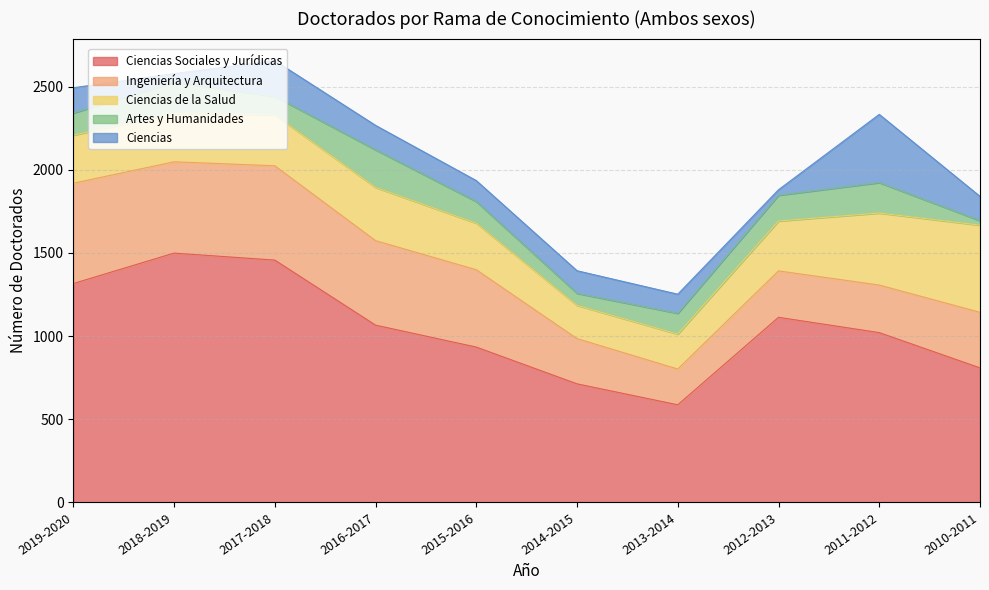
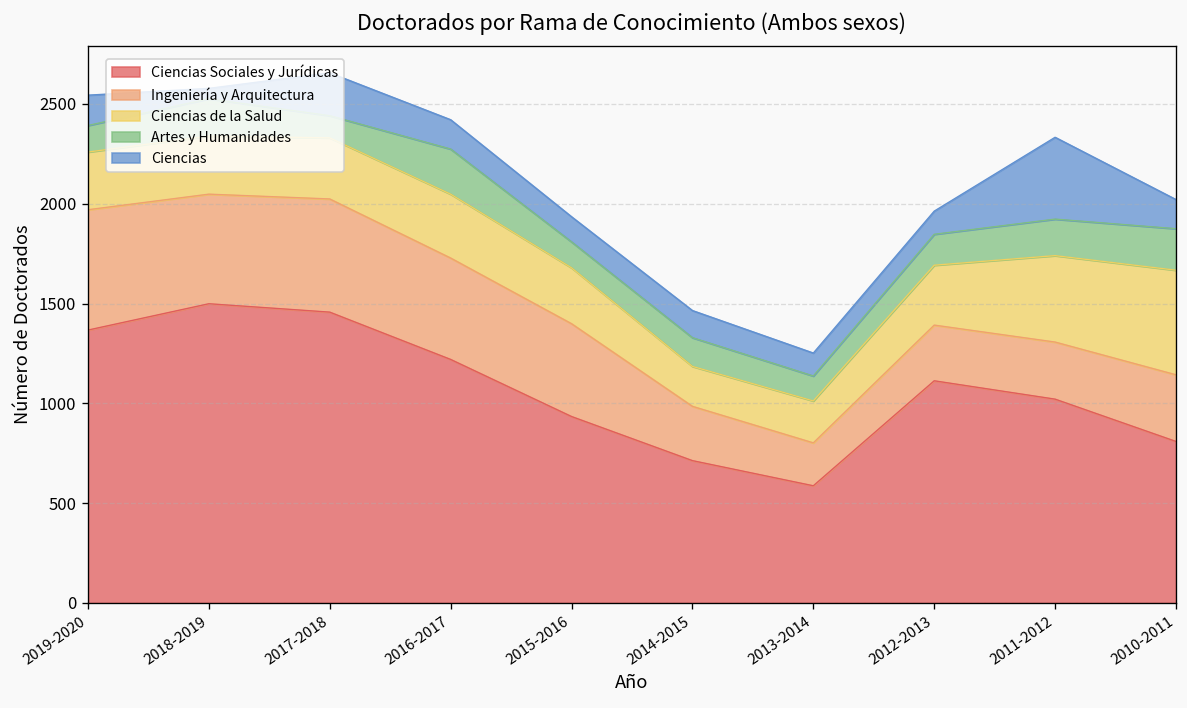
Ciencias Sociales y Jurídicas, 2019-2020: 1320 -> 1370
Ciencias Sociales y Jurídicas, 2016-2017: 1070 -> 1220
Artes y Humanidades, 2014-2015: 70 -> 140
Ciencias, 2012-2013: 30 -> 120
Artes y Humanidades, 2010-2011: 30 -> 210
